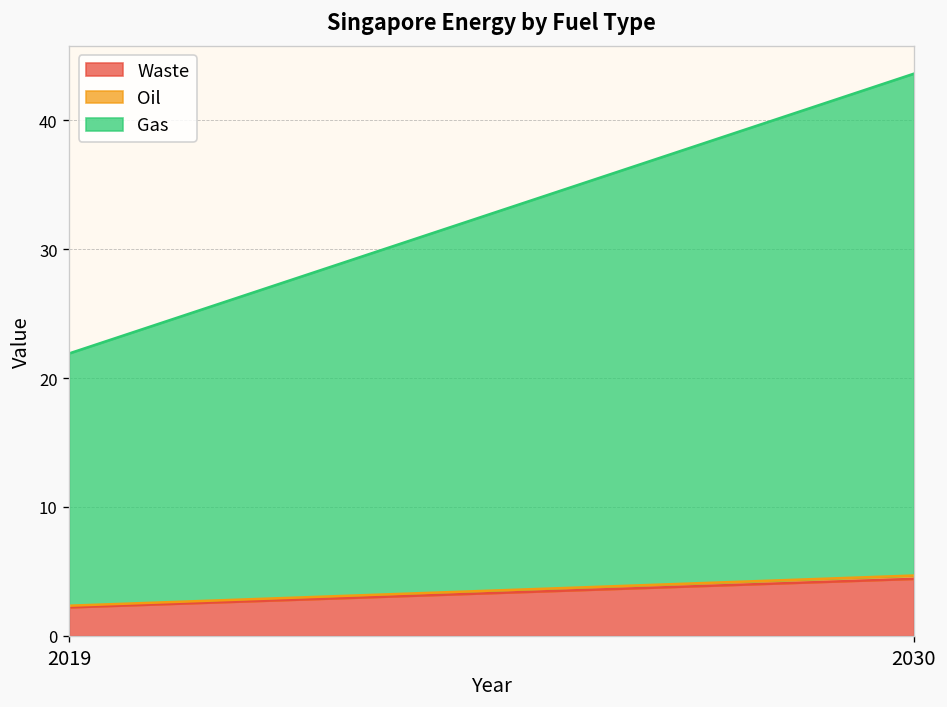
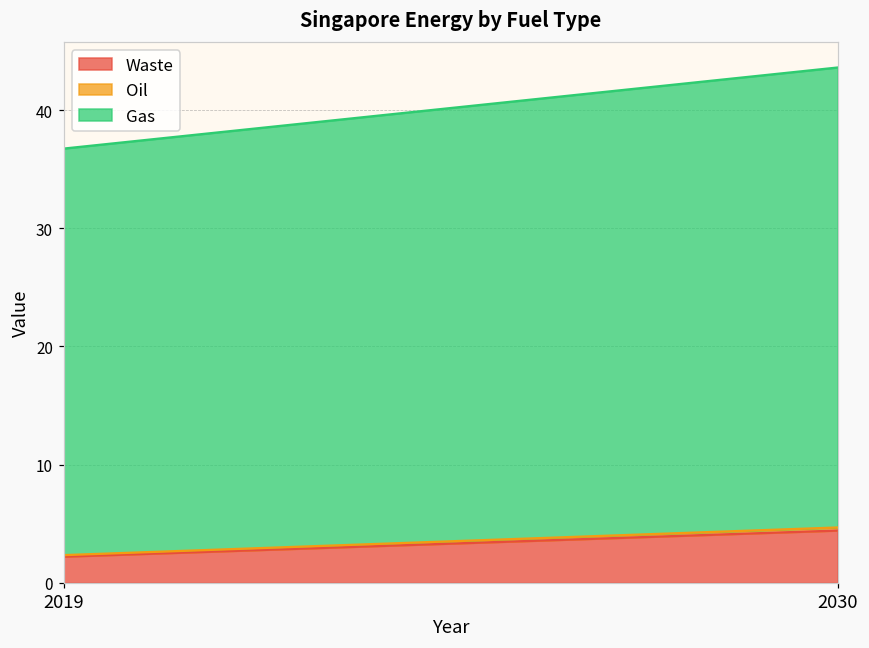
Gas, 2019: 19.6 -> 34.4
